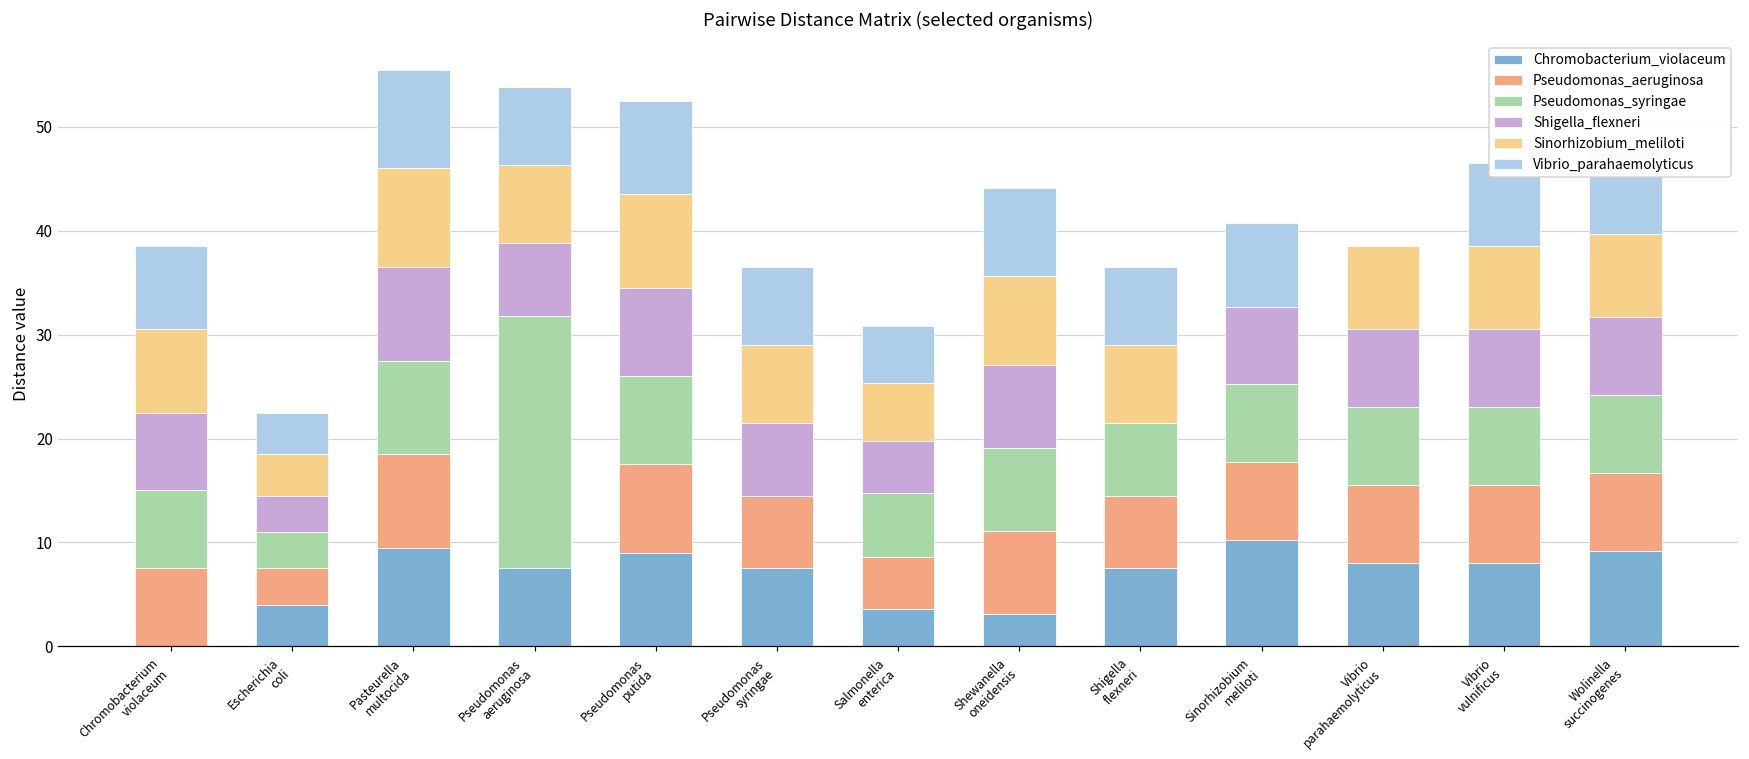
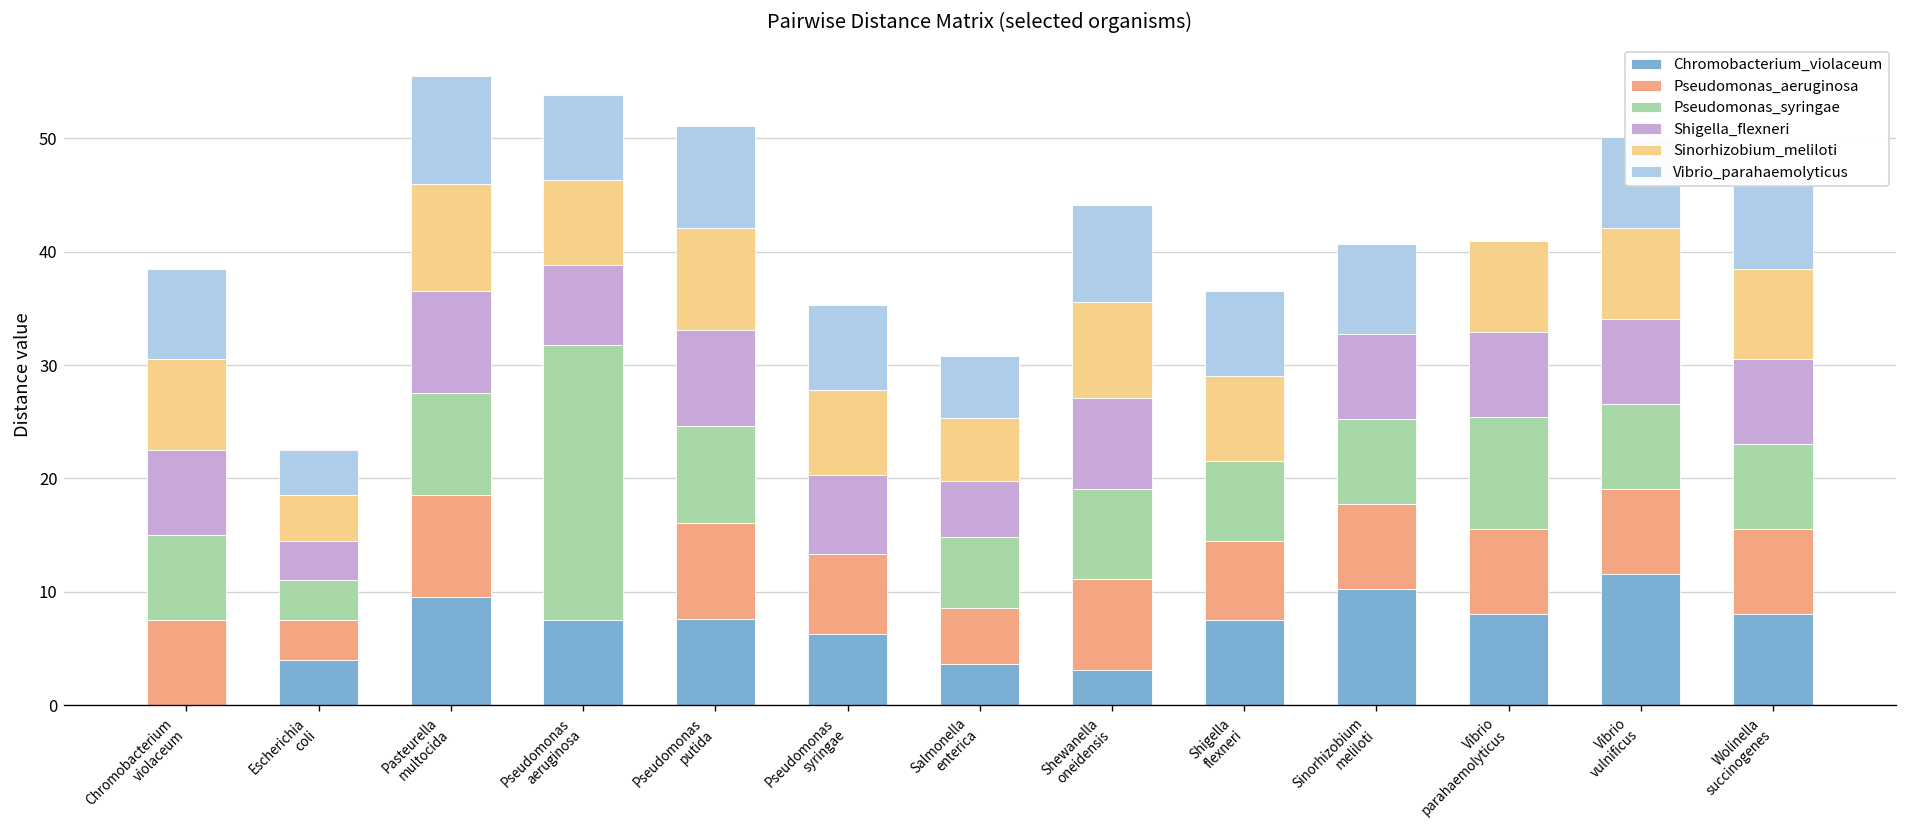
Chromobacterium_violaceum, Pseudomonas putida: 9 -> 8
Chromobacterium_violaceum, Pseudomonas syringae: 8 -> 6
Pseudomonas_syringae, Vibrio parahaemolyticus: 8 -> 10
Chromobacterium_violaceum, Vibrio vulnificus: 8 -> 12
Chromobacterium_violaceum, Wolinella succinogenes: 9 -> 8
